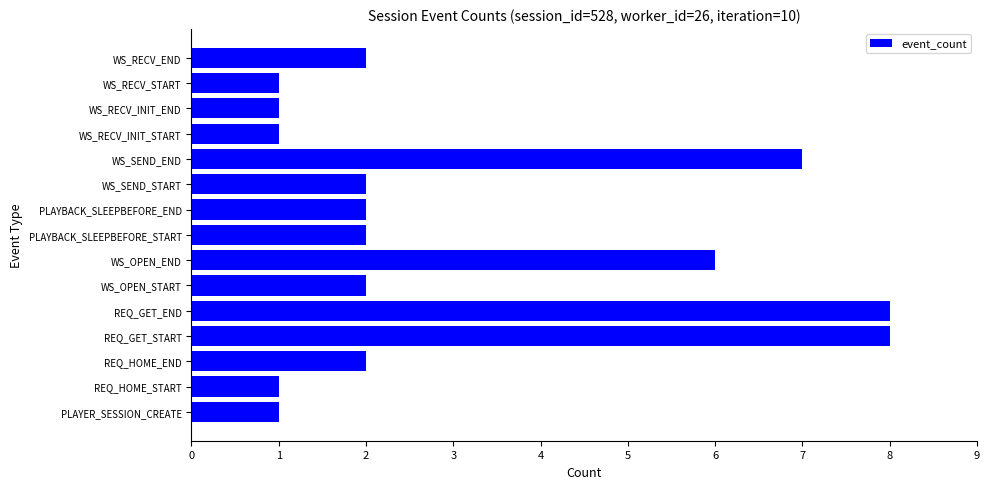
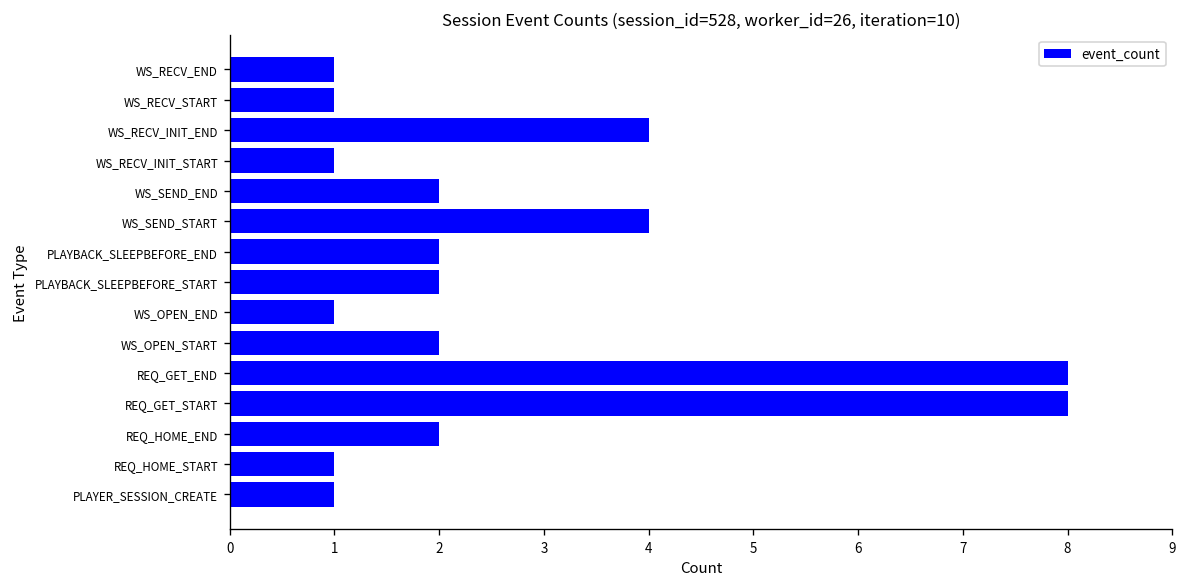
WS_RECV_END: 2 -> 1
WS_RECV_INIT_END: 1 -> 4
WS_SEND_END: 7 -> 2
WS_SEND_START: 2 -> 4
WS_OPEN_END: 6 -> 1
